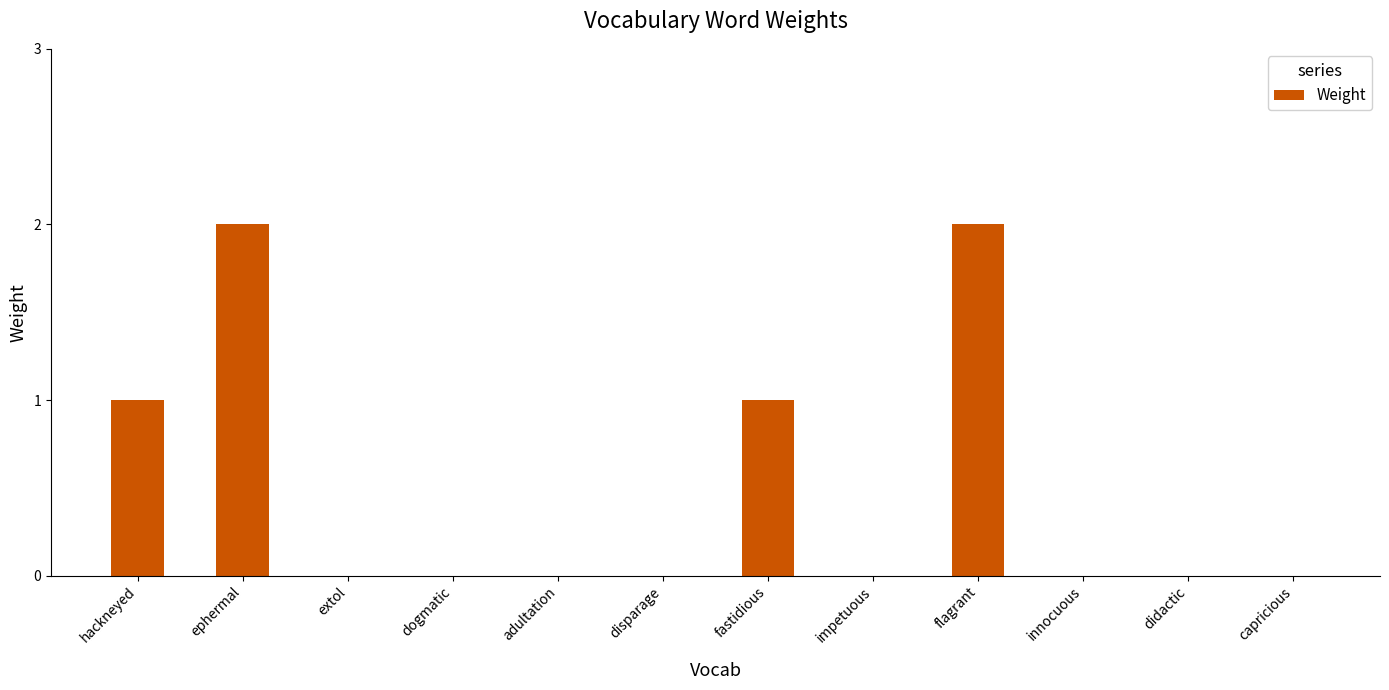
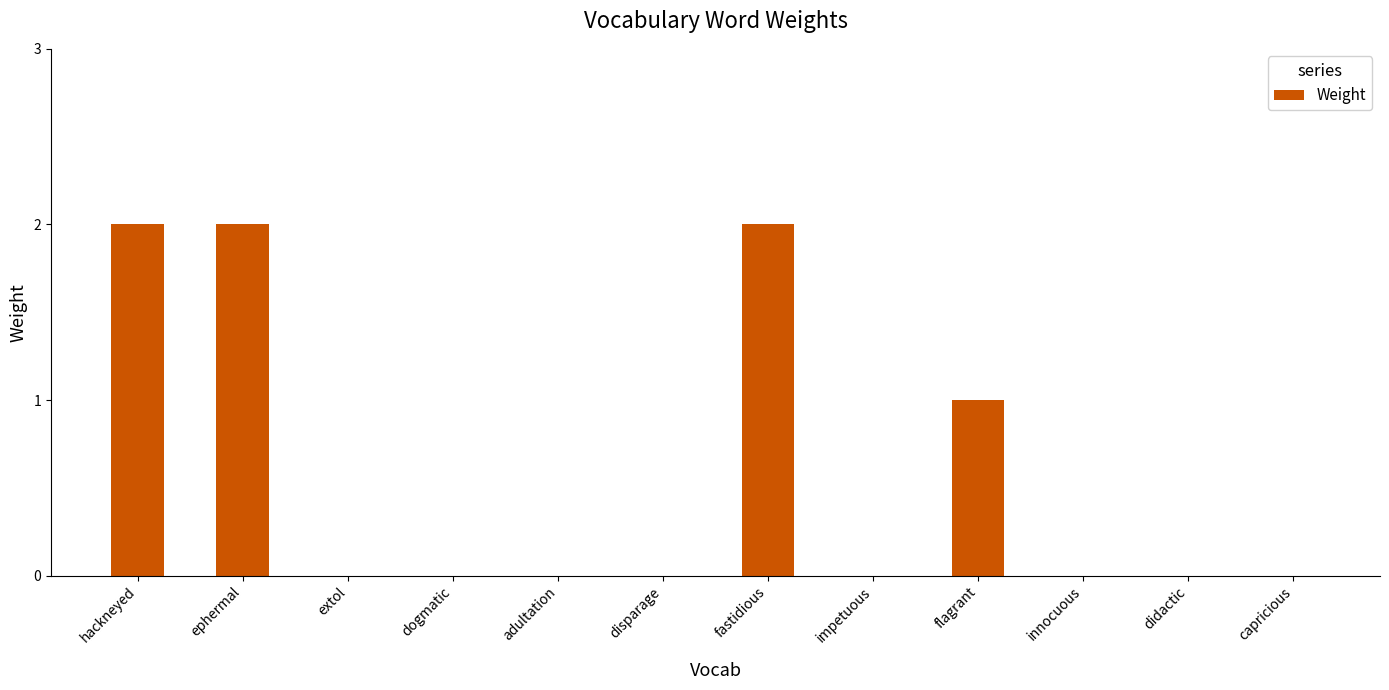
hackneyed: 1 -> 2
fastidious: 1 -> 2
flagrant: 2 -> 1
